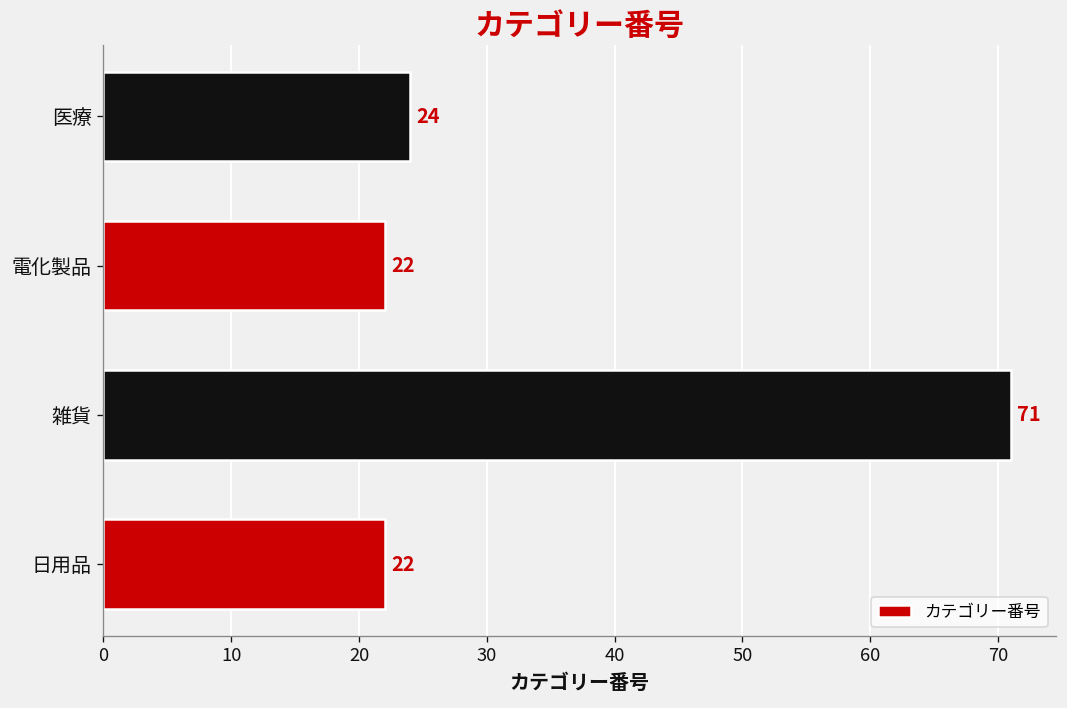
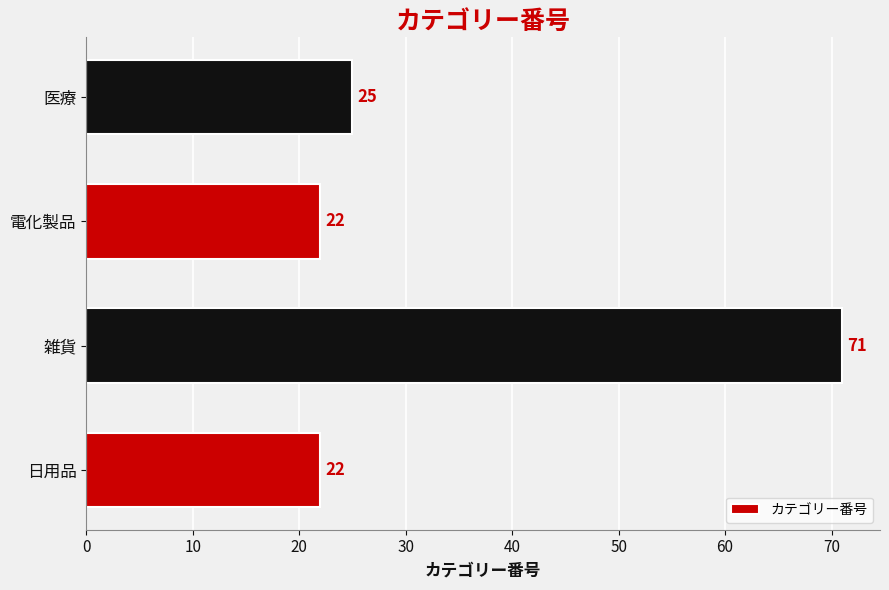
医療: 24 -> 25
